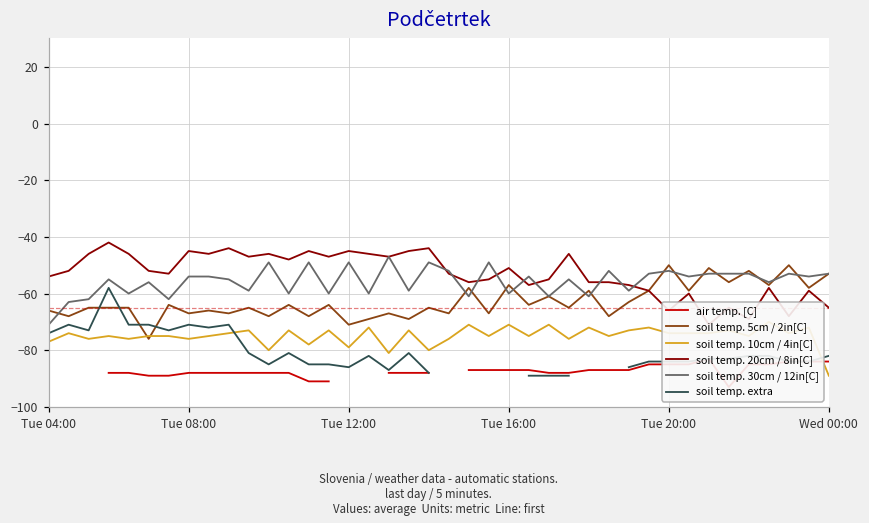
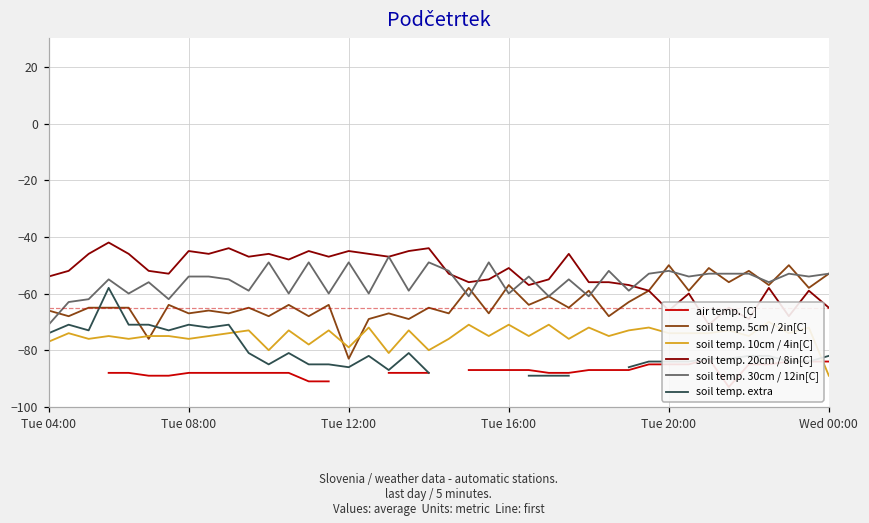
soil temp. 5cm / 2in[C], Tue 12:00: -71 -> -83
